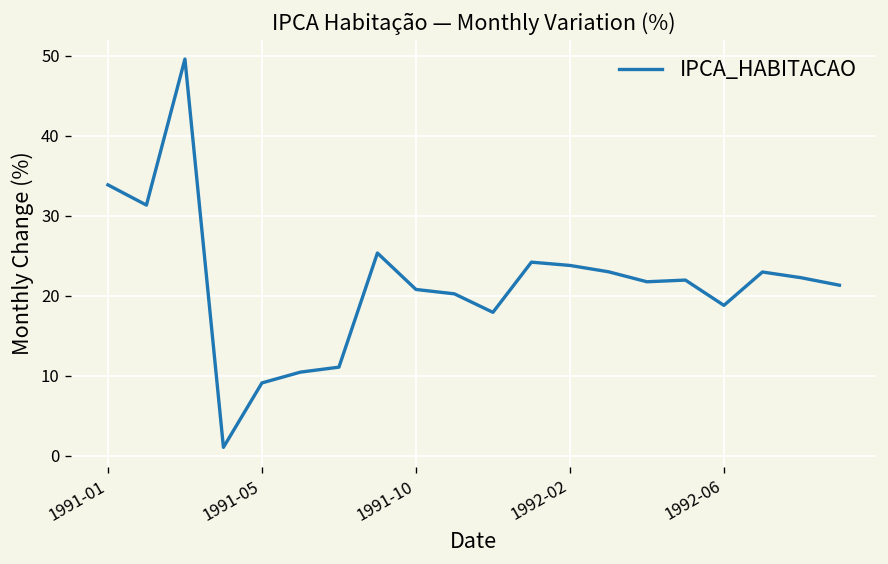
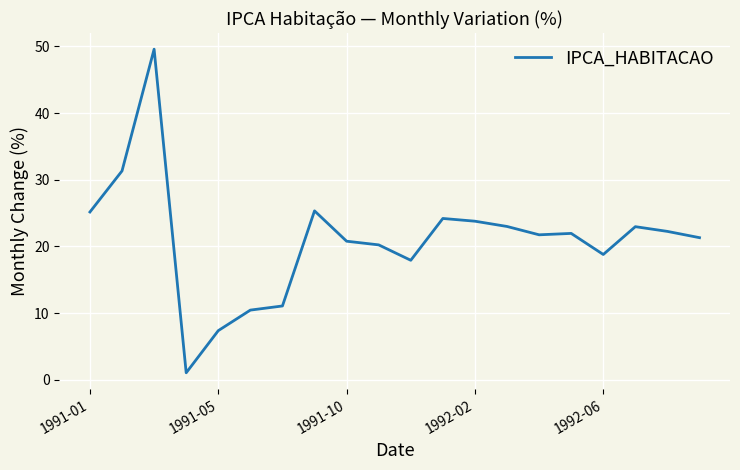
1991-01: 34 -> 25
1991-05: 9 -> 7
